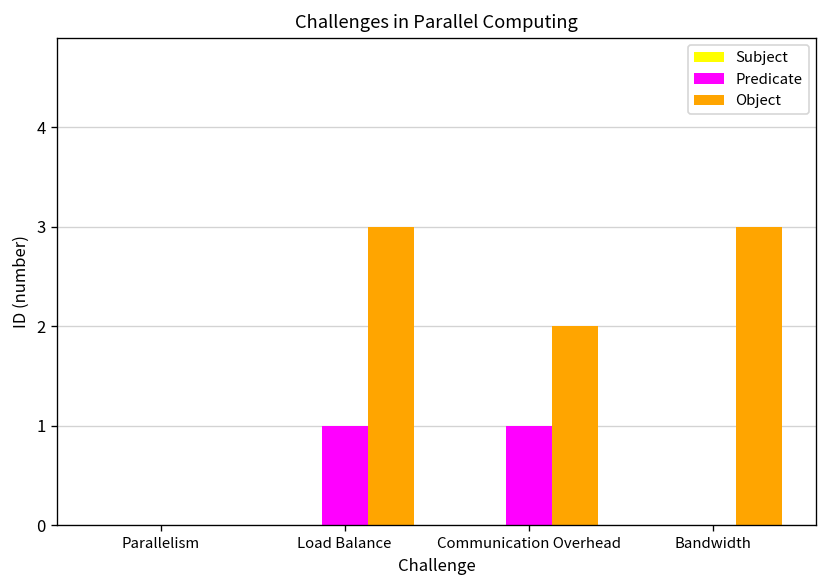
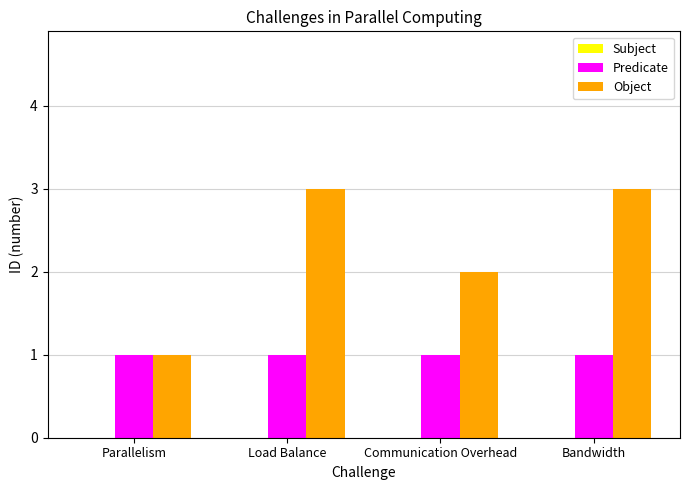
Predicate, Parallelism: 0 -> 1
Object, Parallelism: 0 -> 1
Predicate, Bandwidth: 0 -> 1
